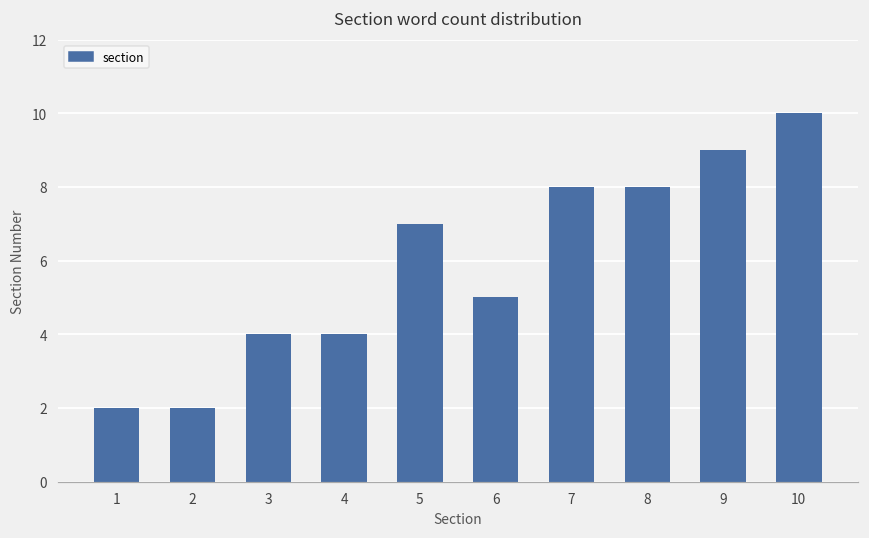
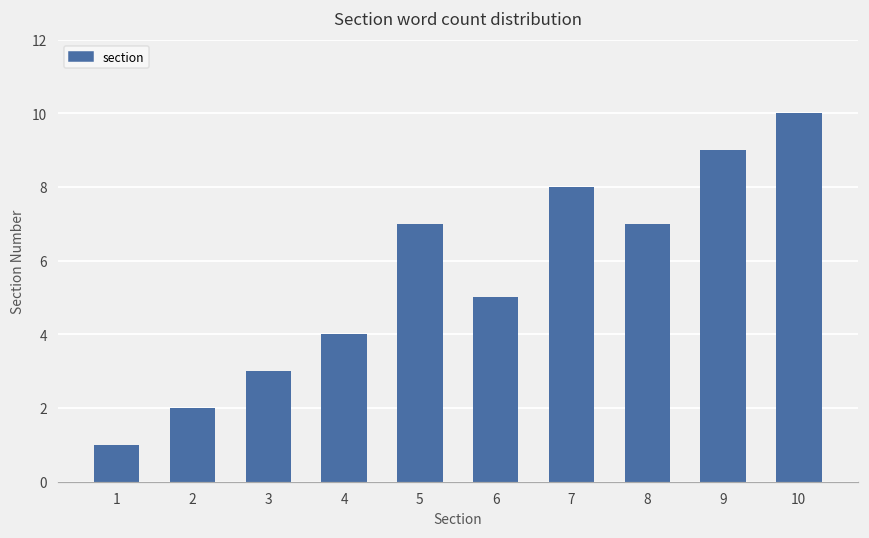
1: 2 -> 1
3: 4 -> 3
8: 8 -> 7
